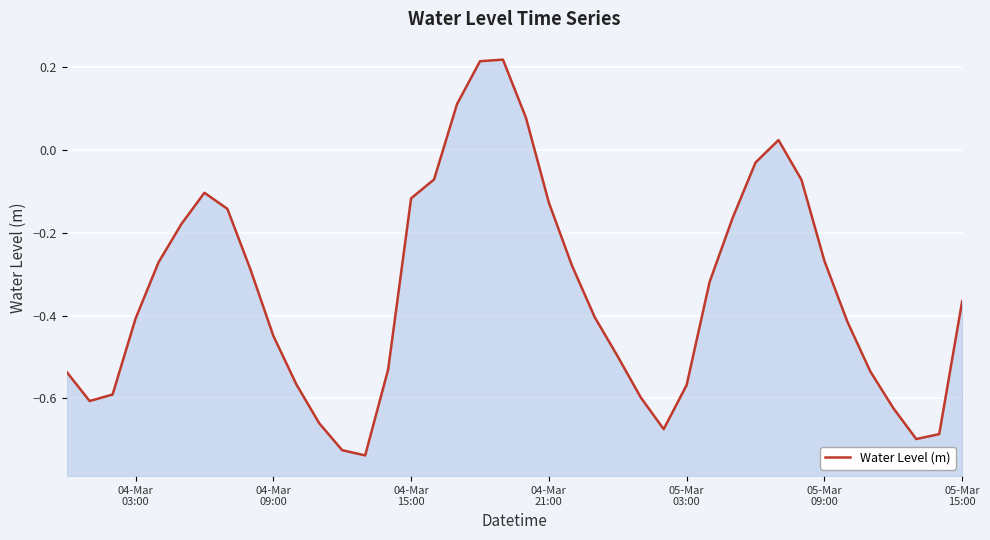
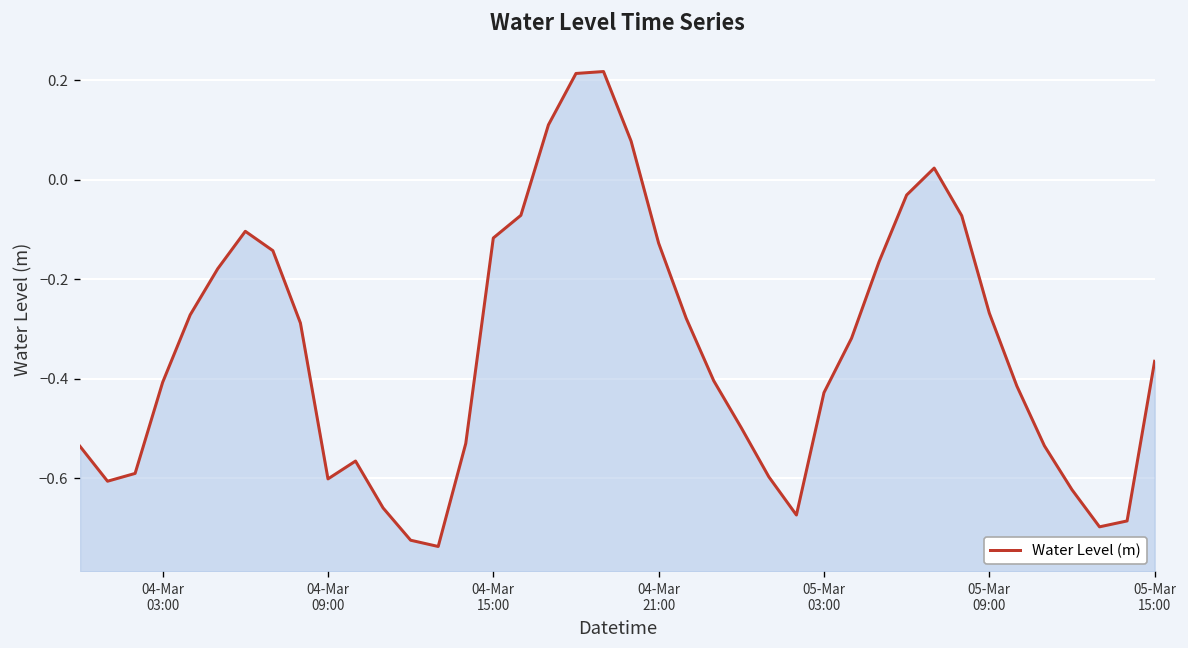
04-Mar 09:00: -0.45 -> -0.60
05-Mar 03:00: -0.57 -> -0.43
